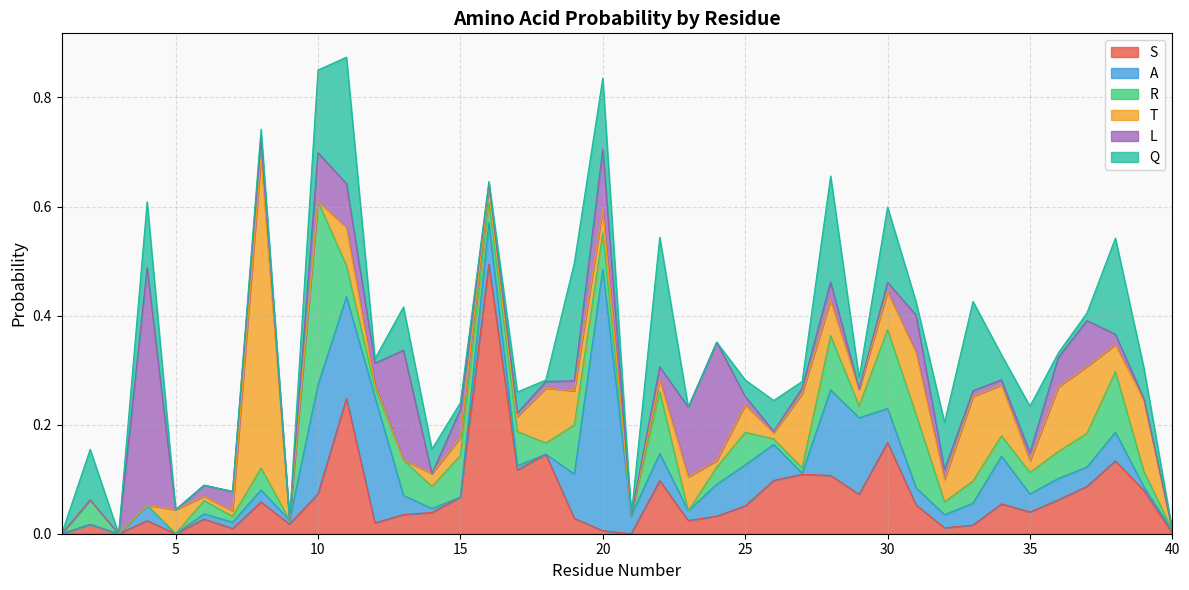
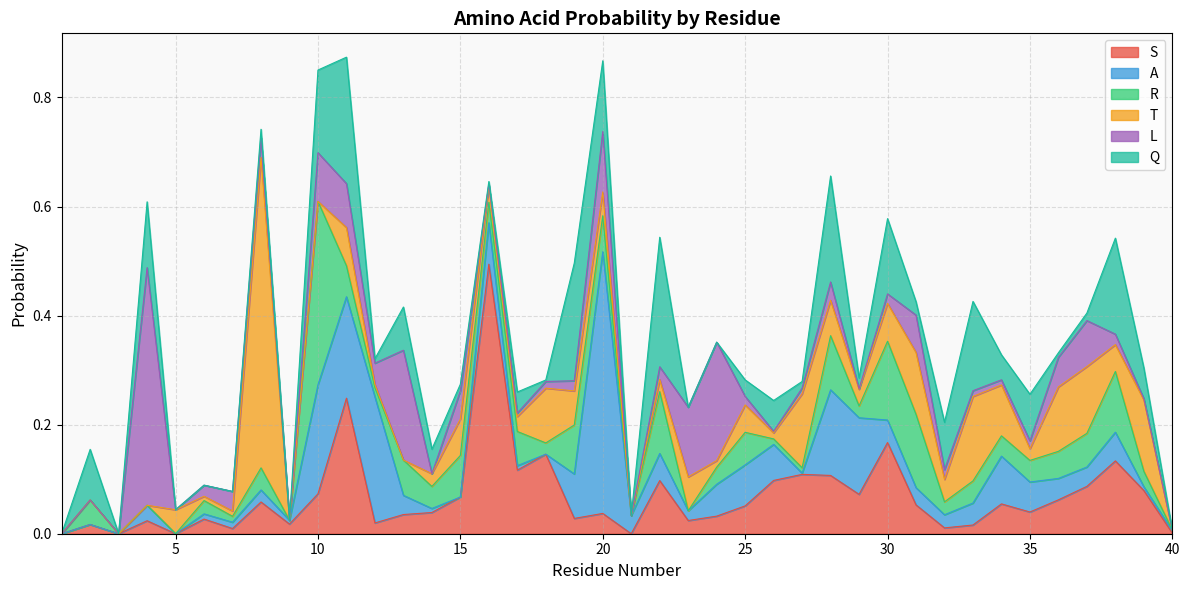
T, 15: 0.03 -> 0.07
S, 20: 0.01 -> 0.04
A, 30: 0.06 -> 0.04
A, 35: 0.03 -> 0.06
